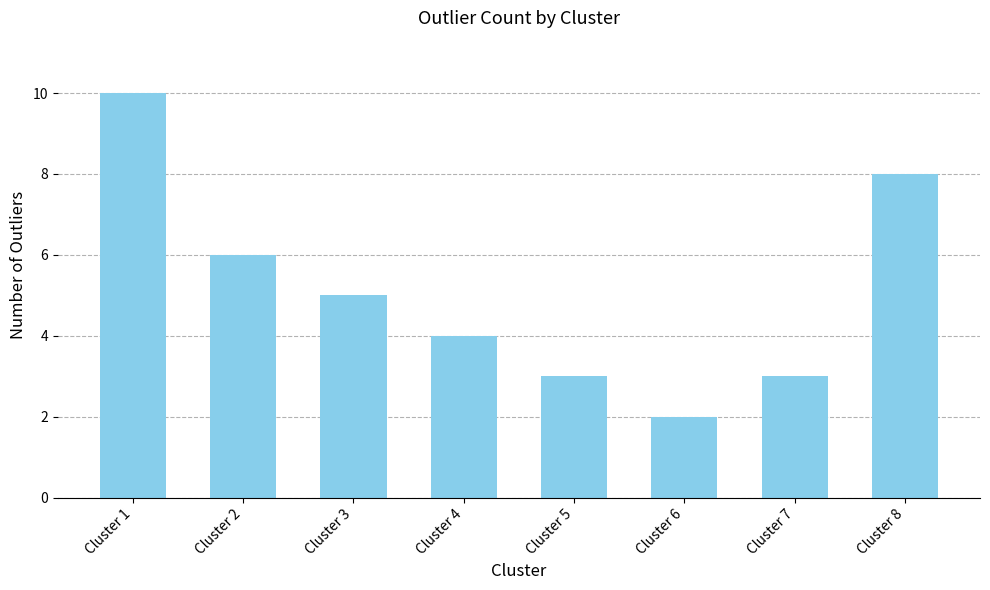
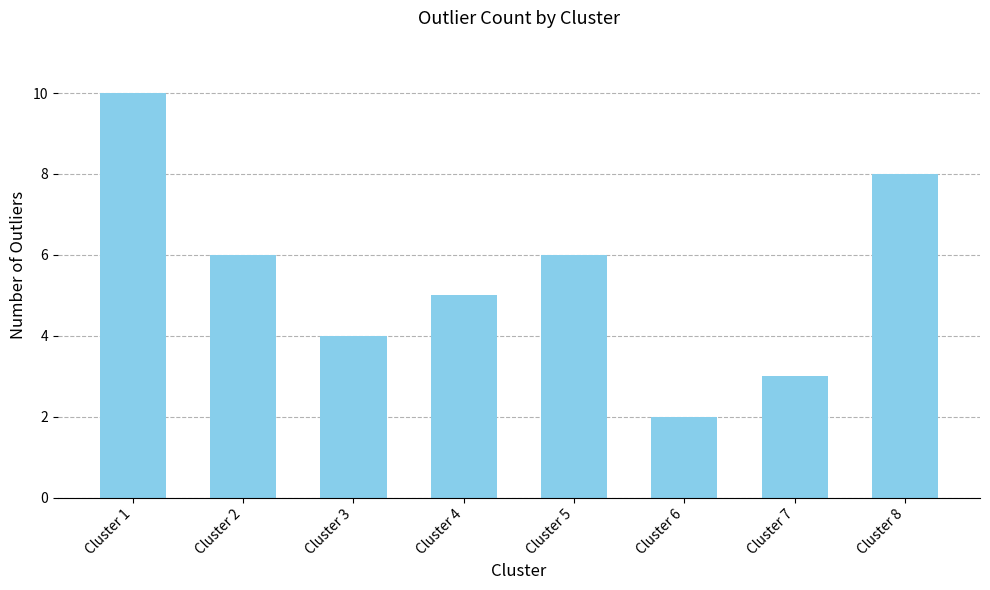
Cluster 3: 5 -> 4
Cluster 4: 4 -> 5
Cluster 5: 3 -> 6
